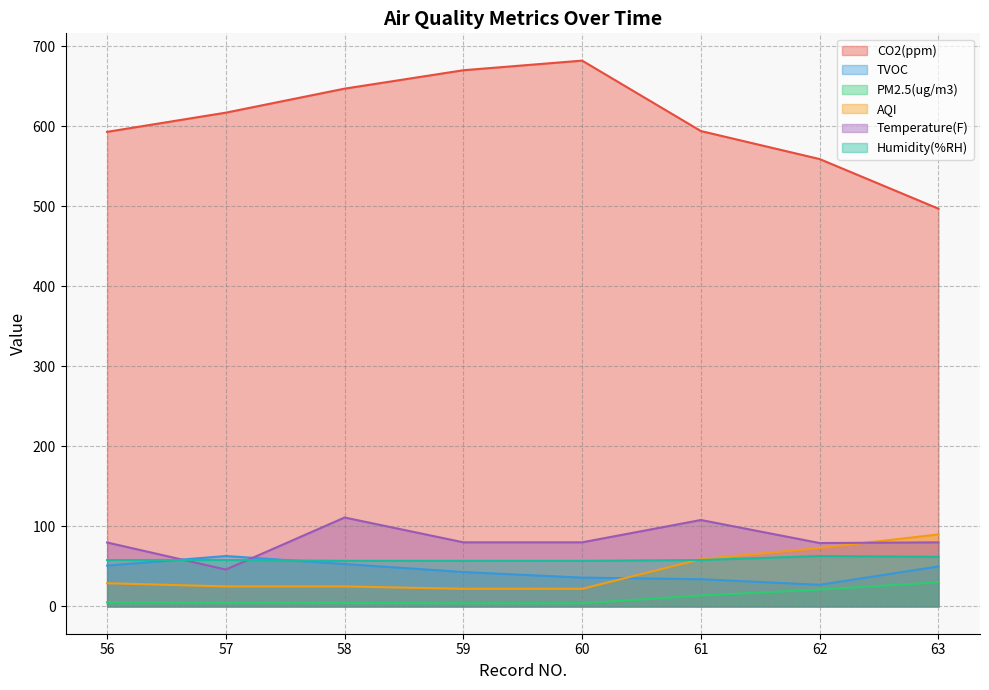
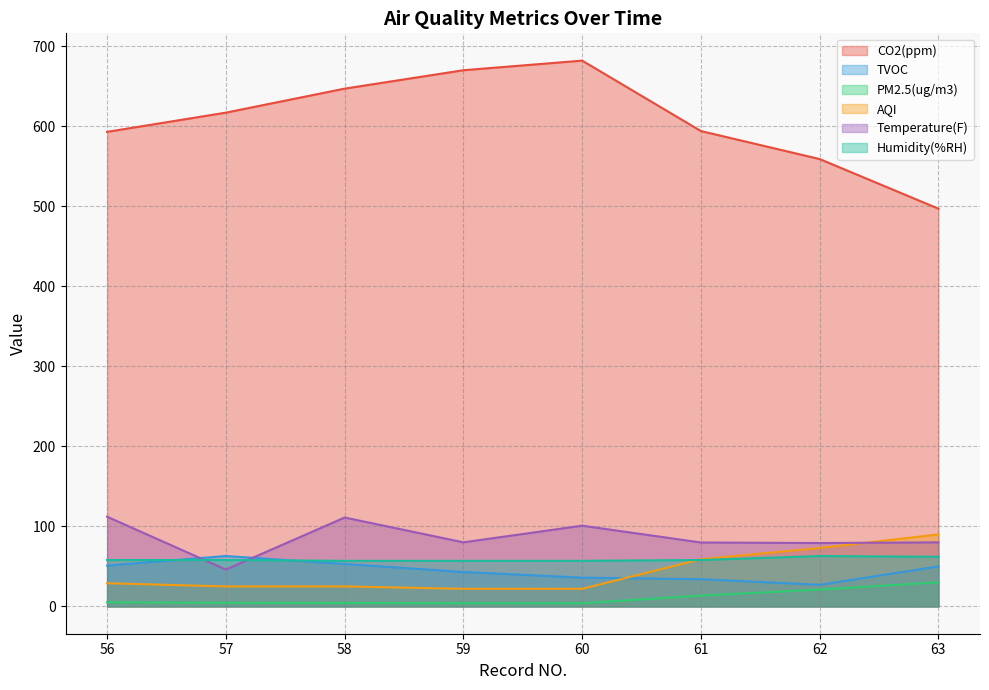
Temperature(F), 56: 80 -> 110
Temperature(F), 60: 80 -> 100
Temperature(F), 61: 110 -> 80
